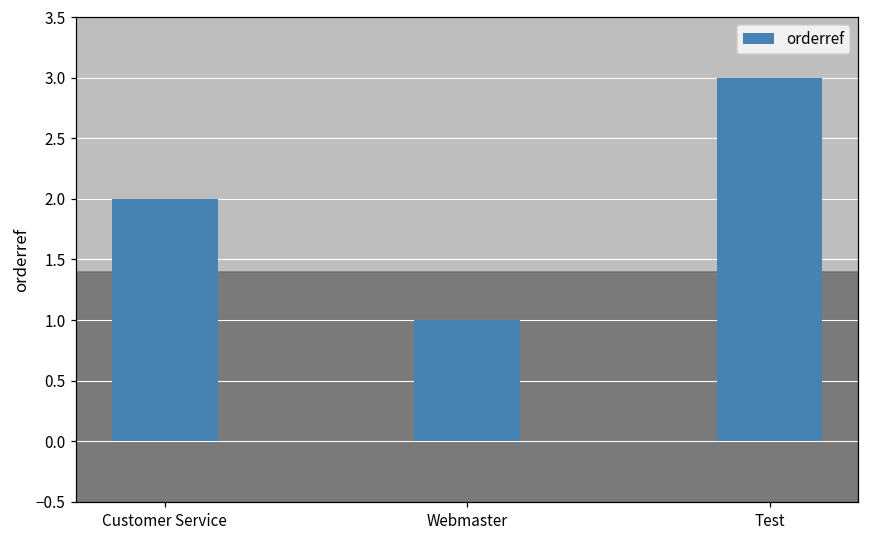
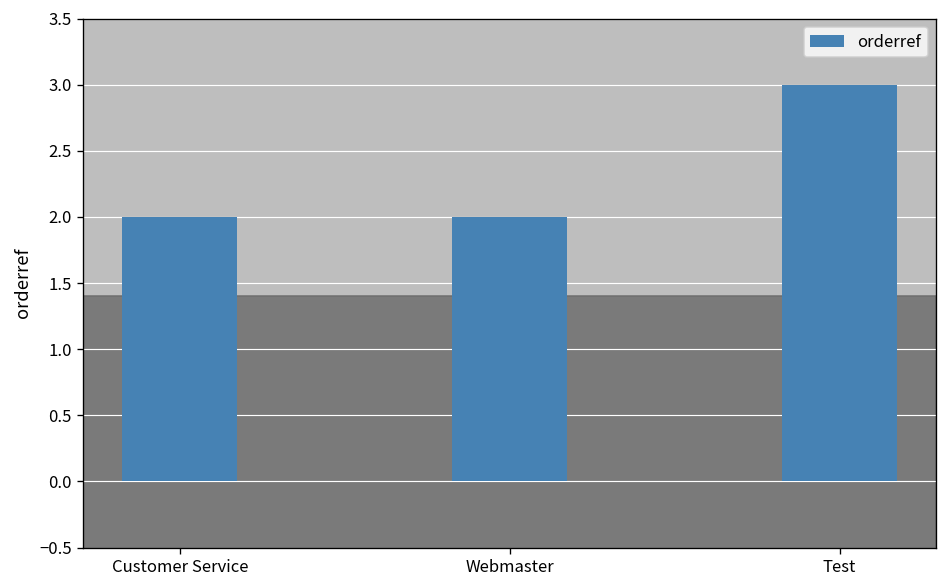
Webmaster: 1 -> 2
